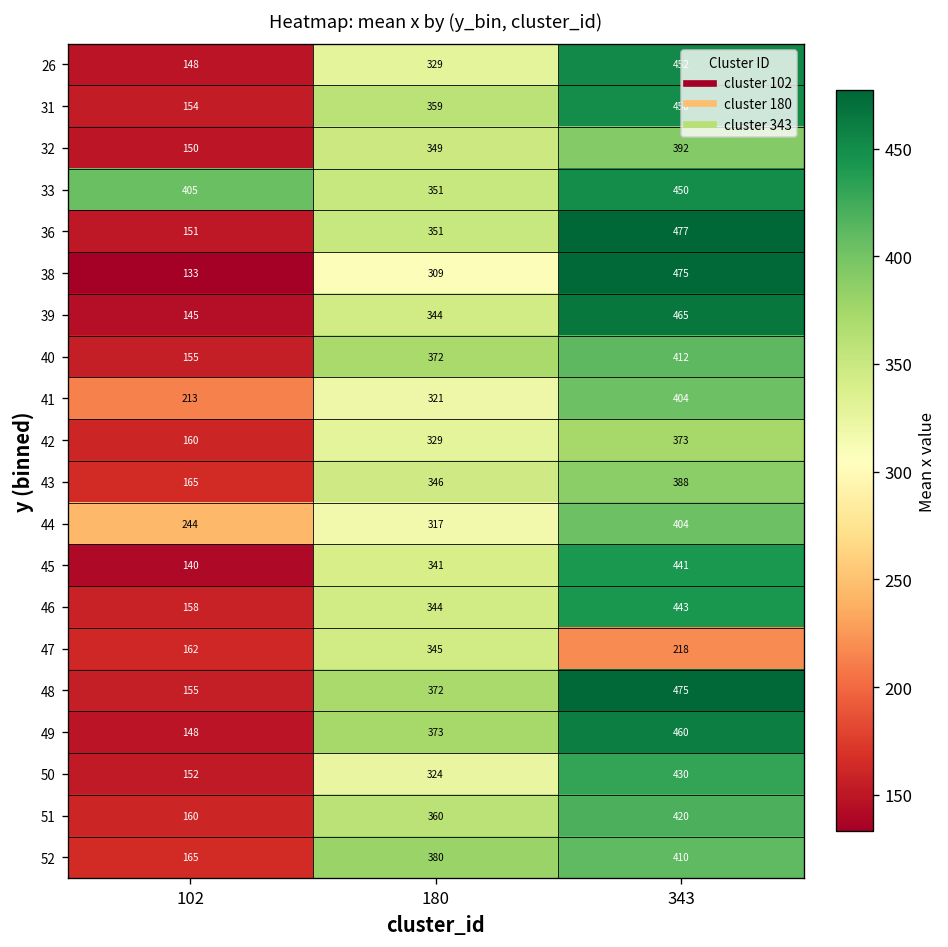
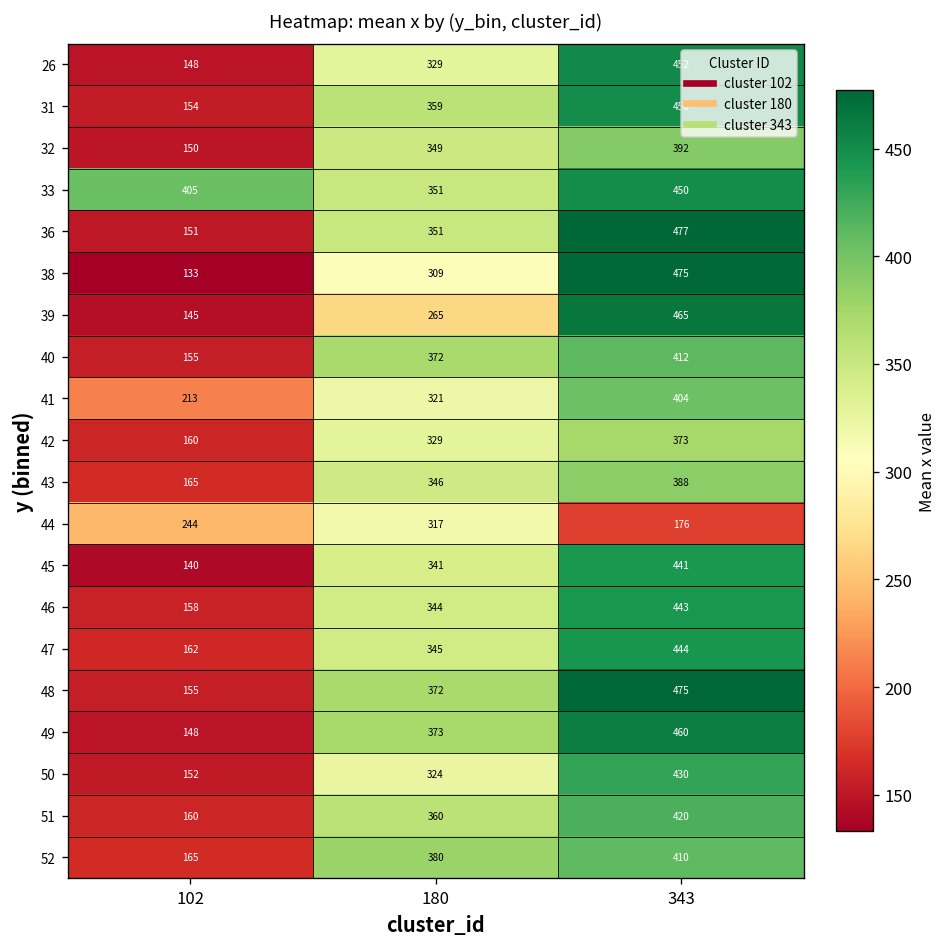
39, 180: 344 -> 265
44, 343: 404 -> 176
47, 343: 218 -> 444
